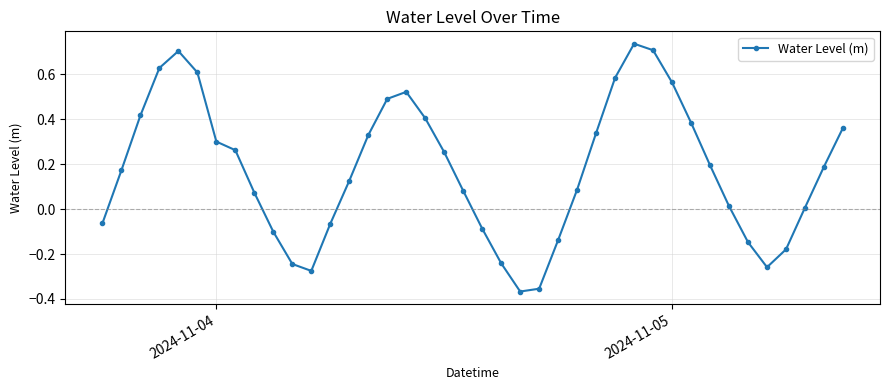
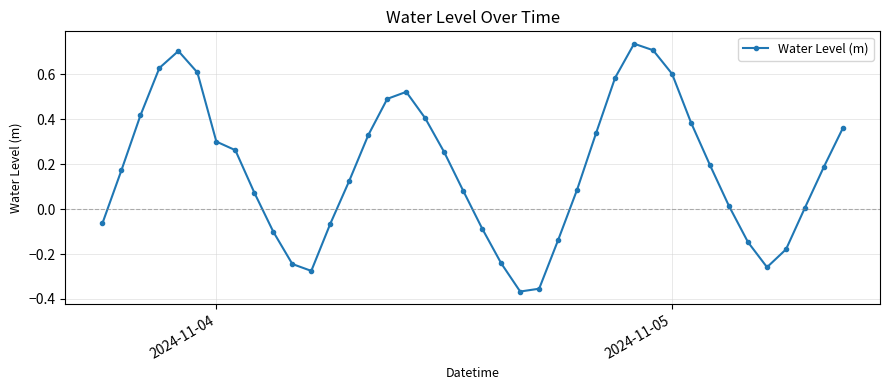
2024-11-05: 0.56 -> 0.60
